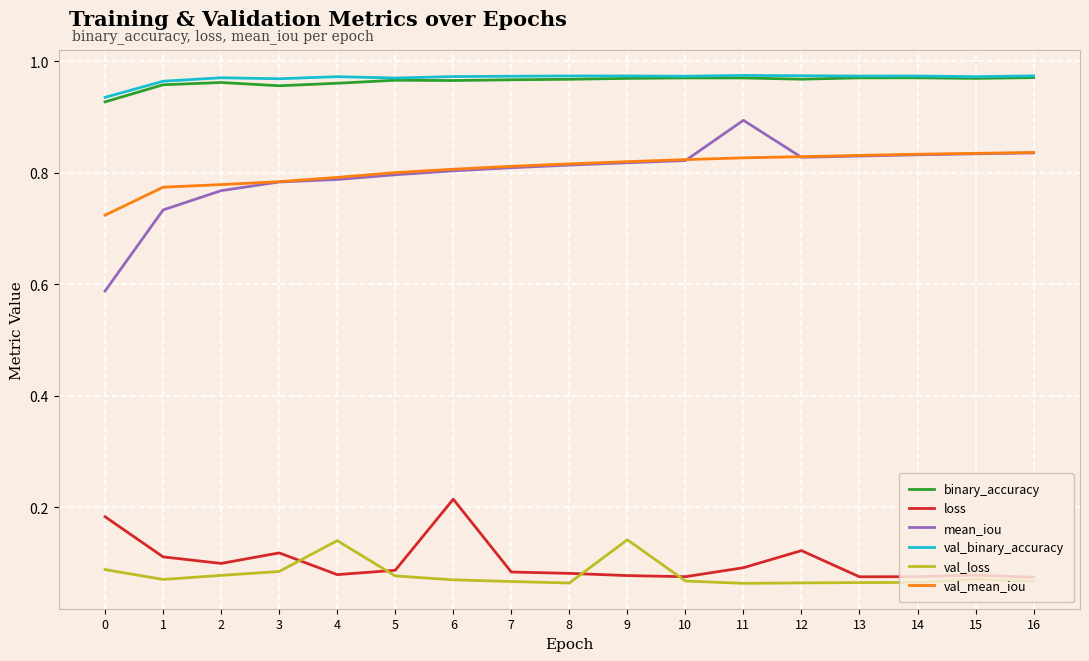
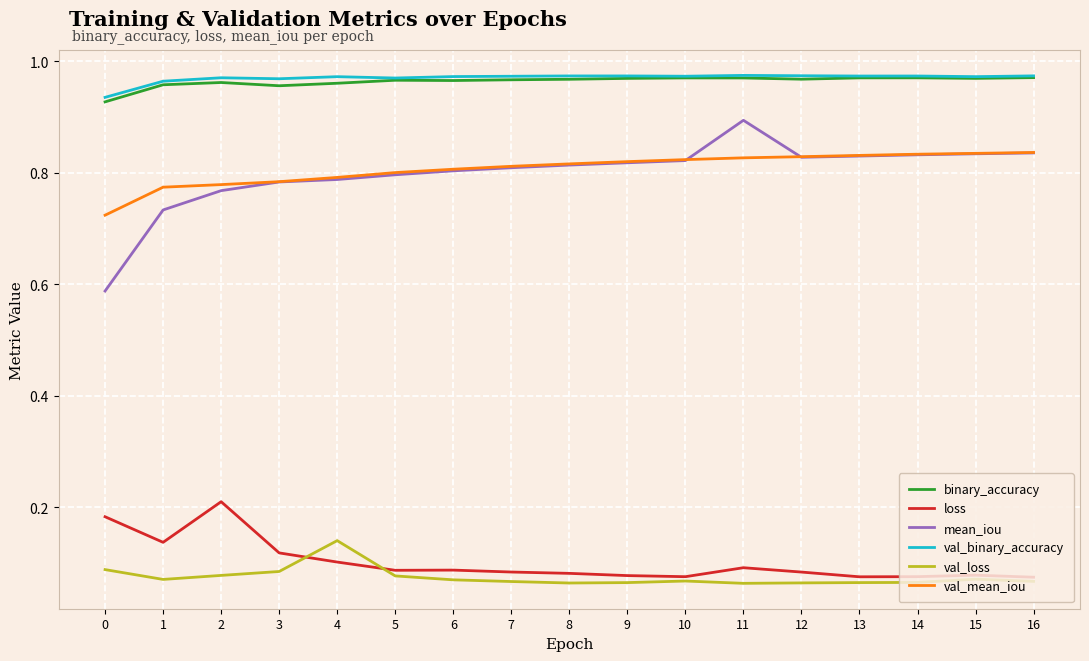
loss, 1: 0.11 -> 0.14
loss, 2: 0.10 -> 0.21
loss, 4: 0.08 -> 0.10
loss, 6: 0.21 -> 0.09
val_loss, 9: 0.14 -> 0.06
loss, 12: 0.12 -> 0.08
